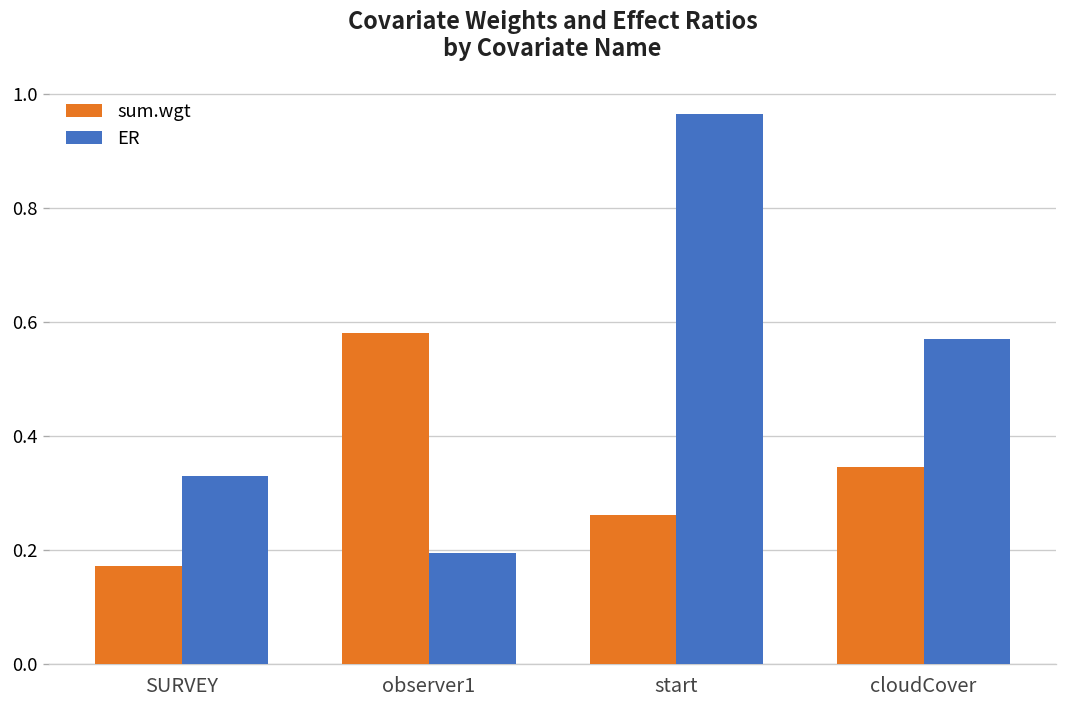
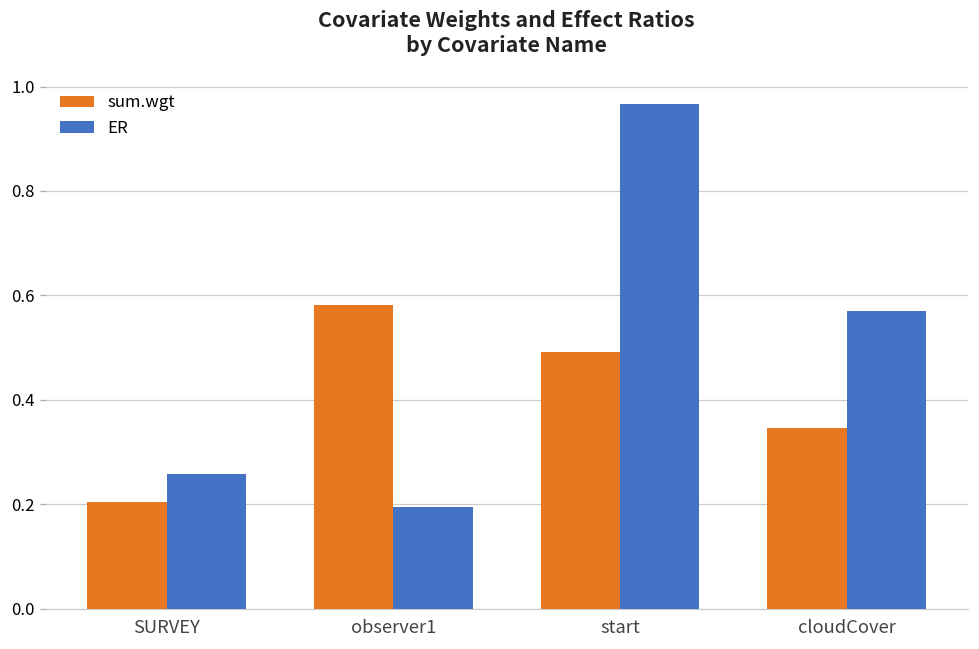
sum.wgt, SURVEY: 0.17 -> 0.21
ER, SURVEY: 0.33 -> 0.26
sum.wgt, start: 0.26 -> 0.49
